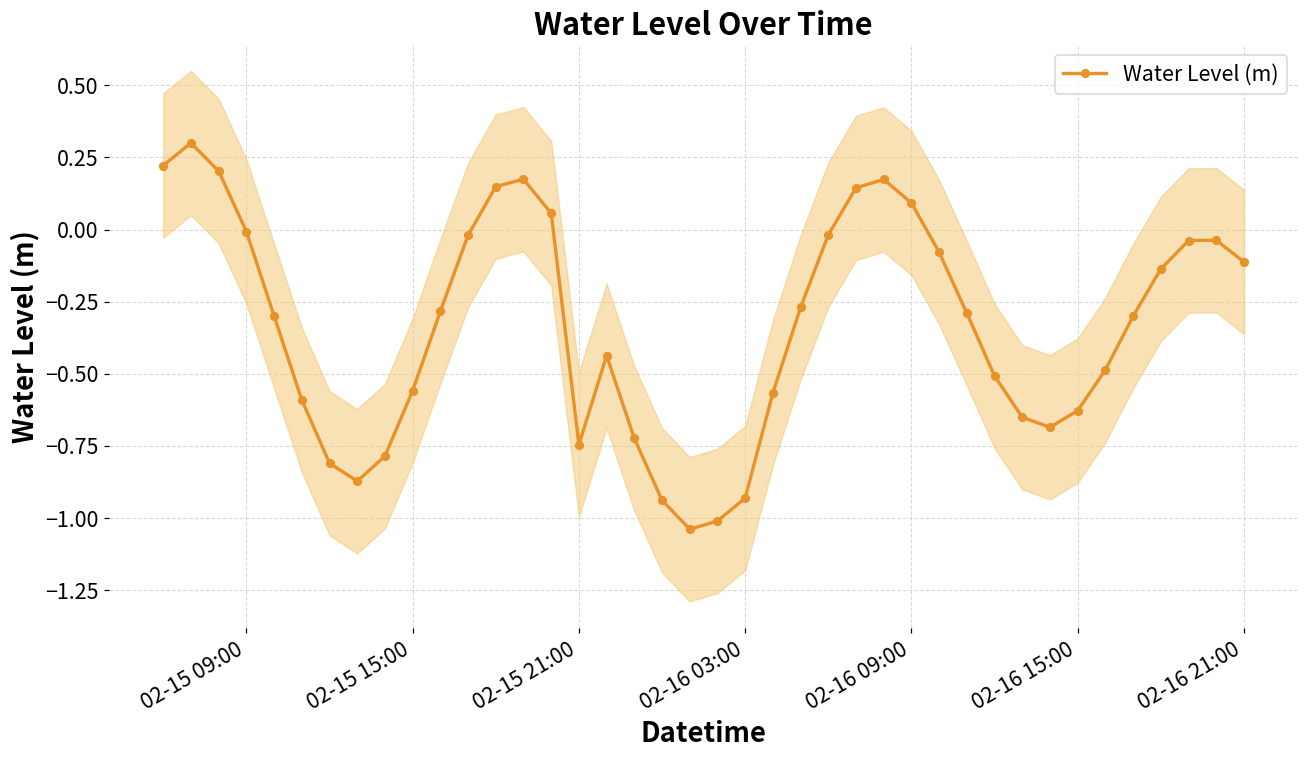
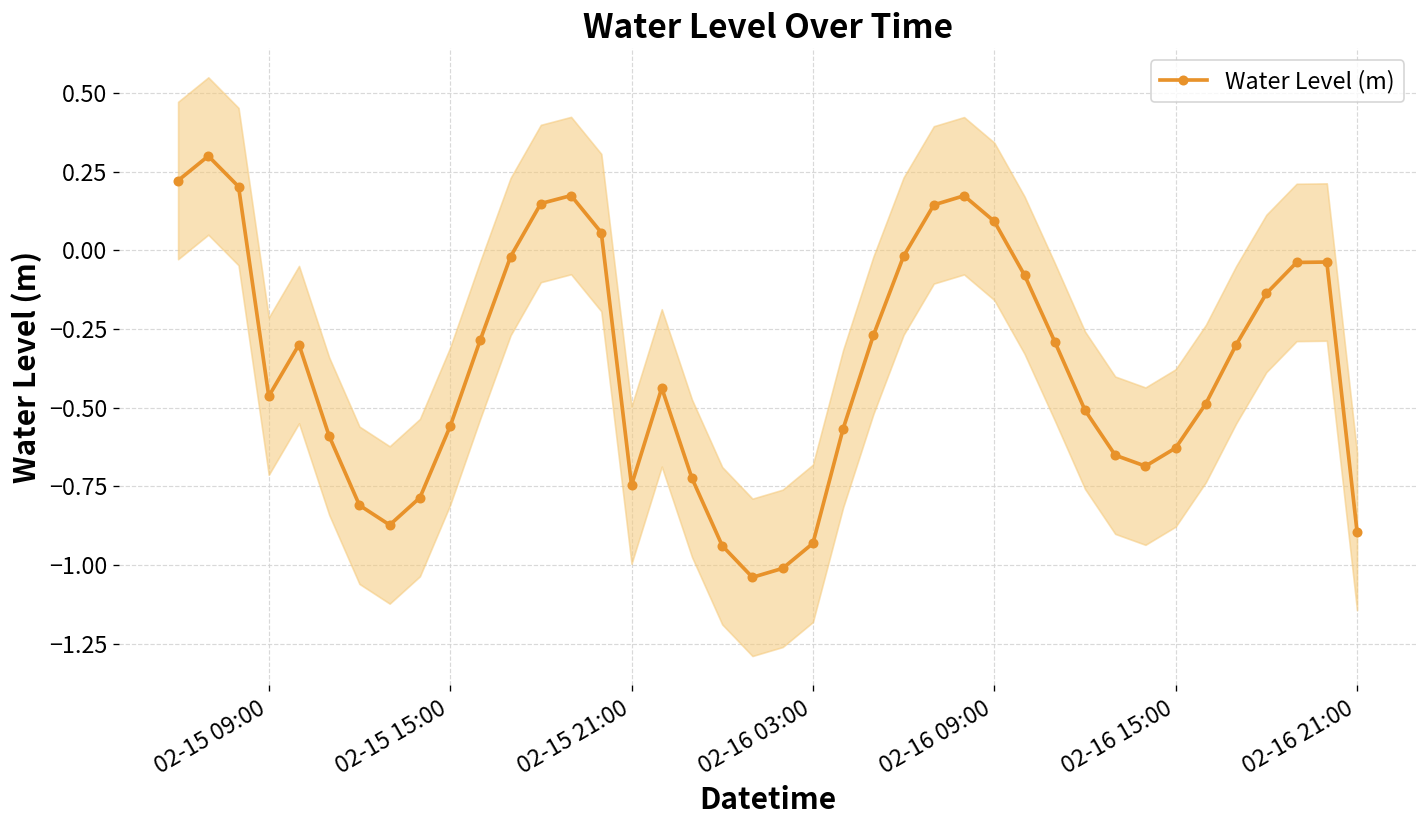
Water Level (m), 02-15 09:00: -0.01 -> -0.46
Water Level (m), 02-16 21:00: -0.11 -> -0.89
